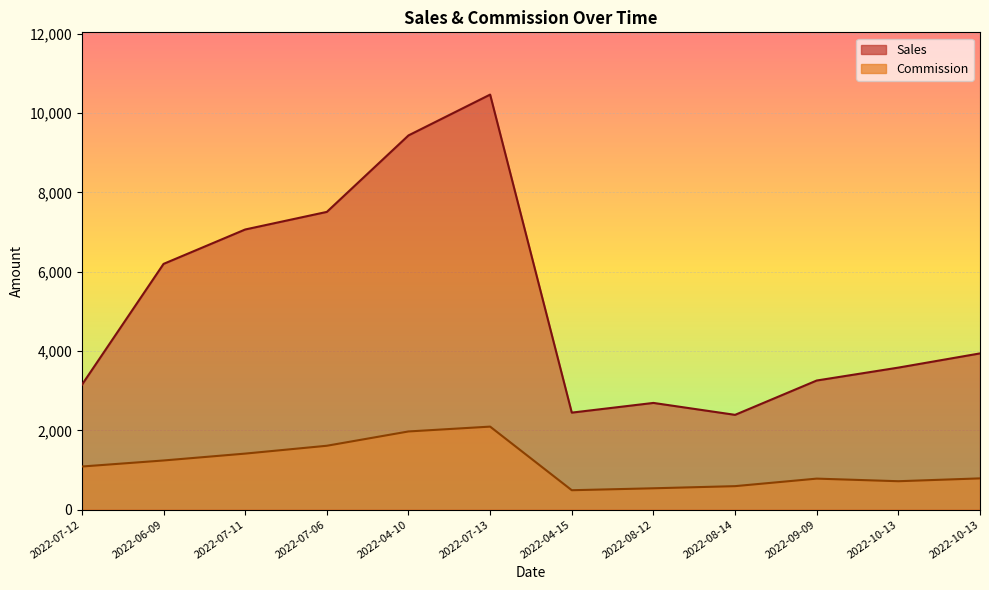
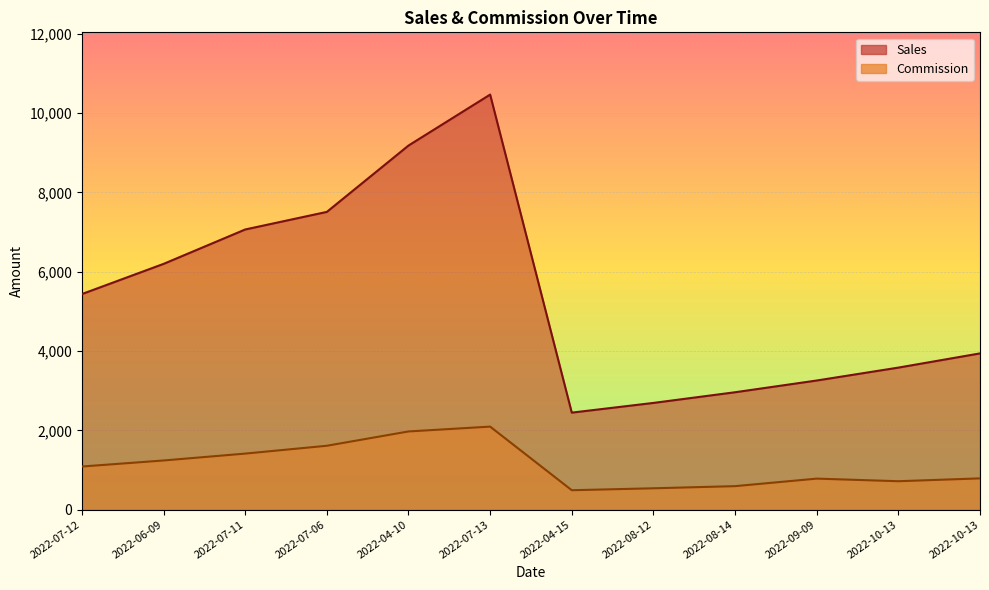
Sales, 2022-07-12: 3,100 -> 5,400
Sales, 2022-04-10: 9,400 -> 9,200
Sales, 2022-08-14: 2,400 -> 3,000
